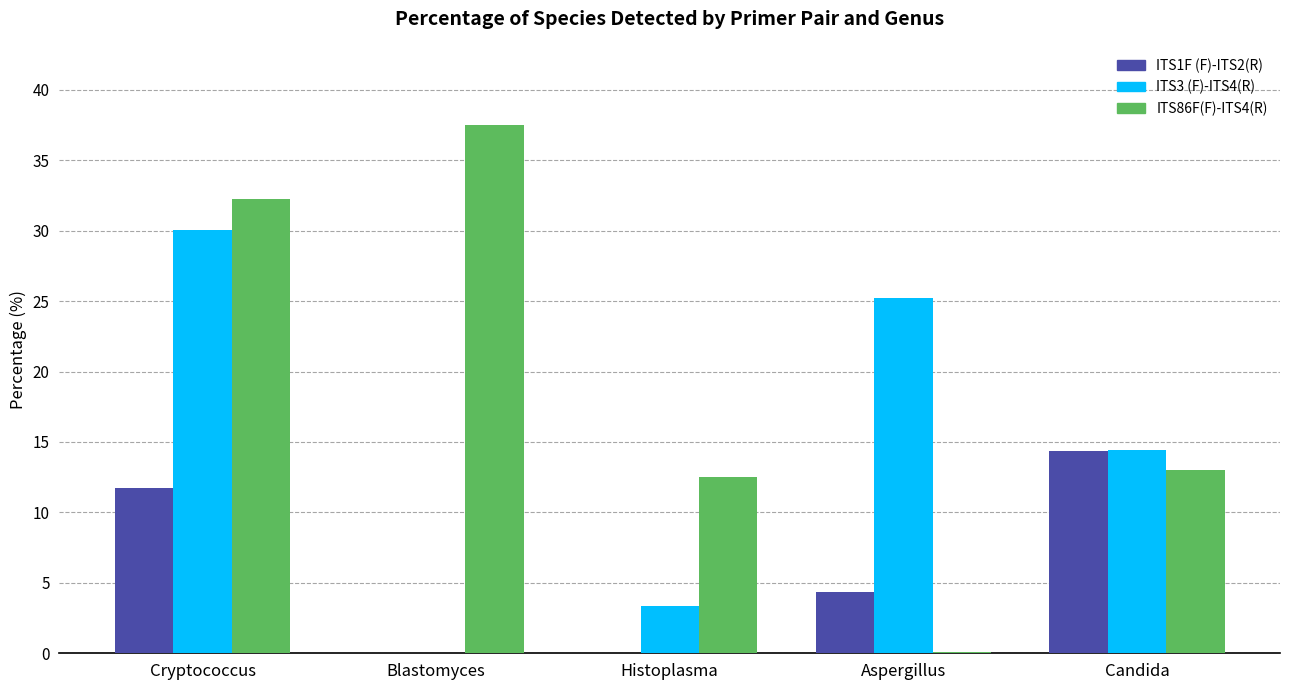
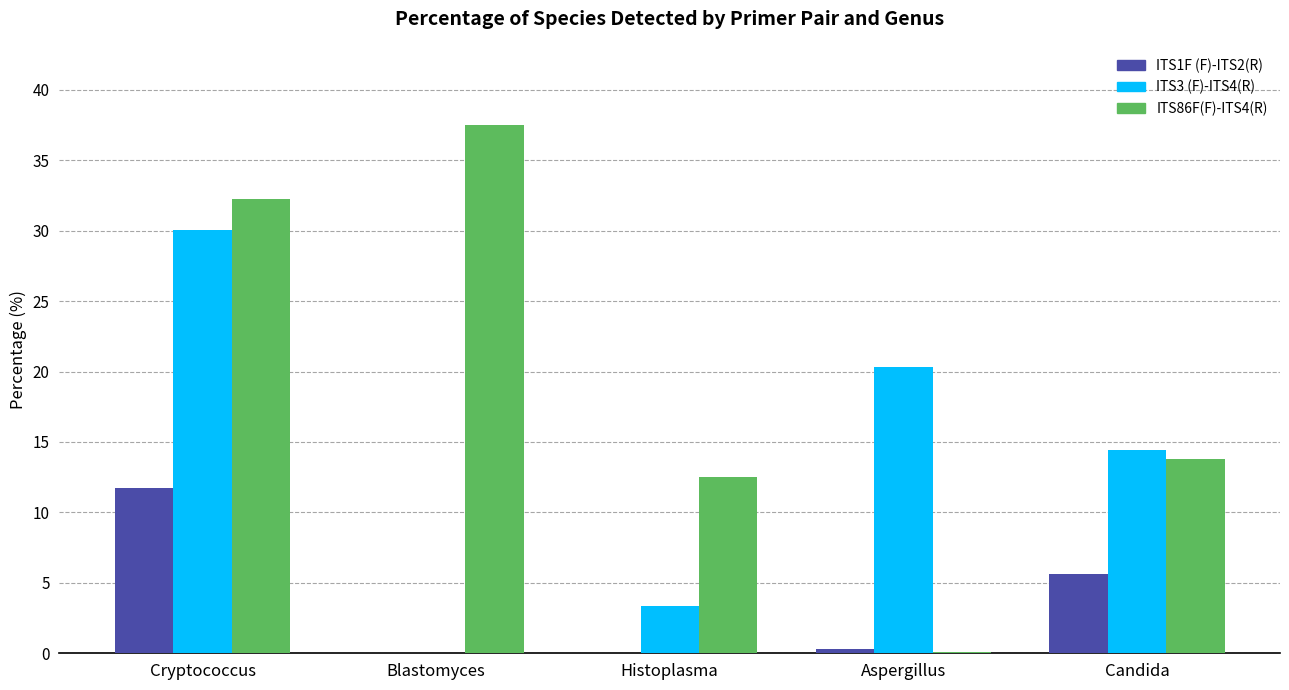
ITS1F (F)-ITS2(R), Aspergillus: 4.4 -> 0.3
ITS3 (F)-ITS4(R), Aspergillus: 25.2 -> 20.3
ITS1F (F)-ITS2(R), Candida: 14.3 -> 5.6
ITS86F(F)-ITS4(R), Candida: 13.0 -> 13.8
